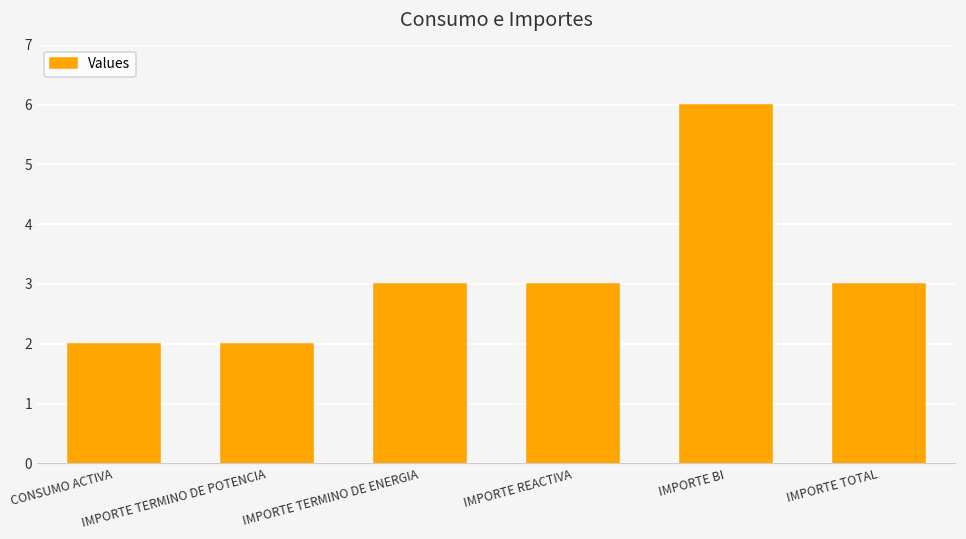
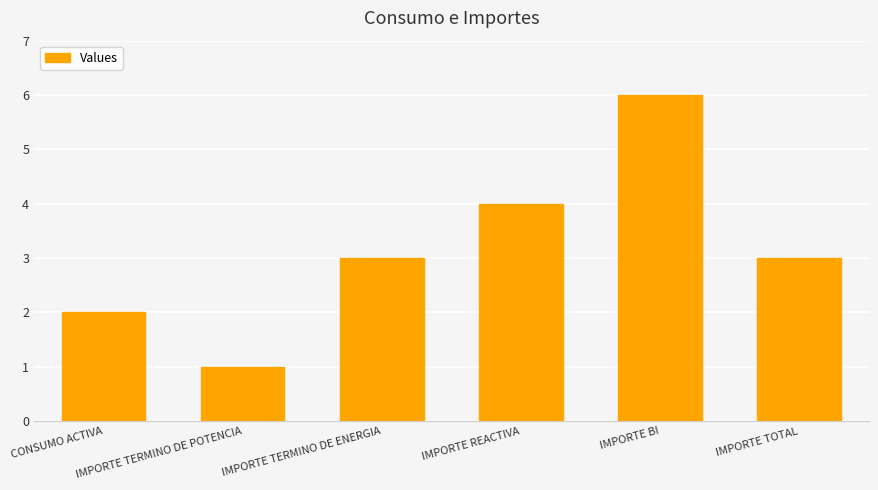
IMPORTE TERMINO DE POTENCIA: 2 -> 1
IMPORTE REACTIVA: 3 -> 4
